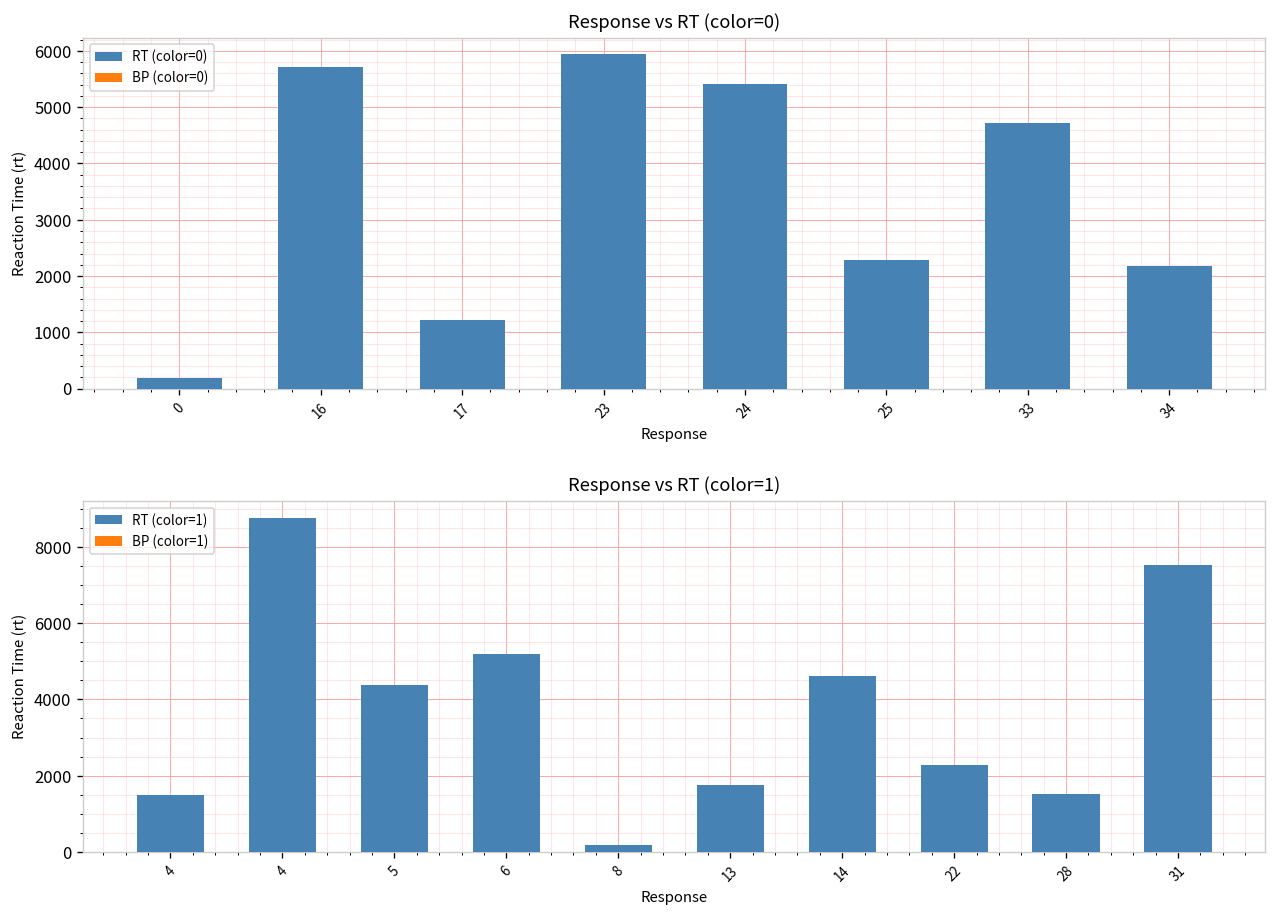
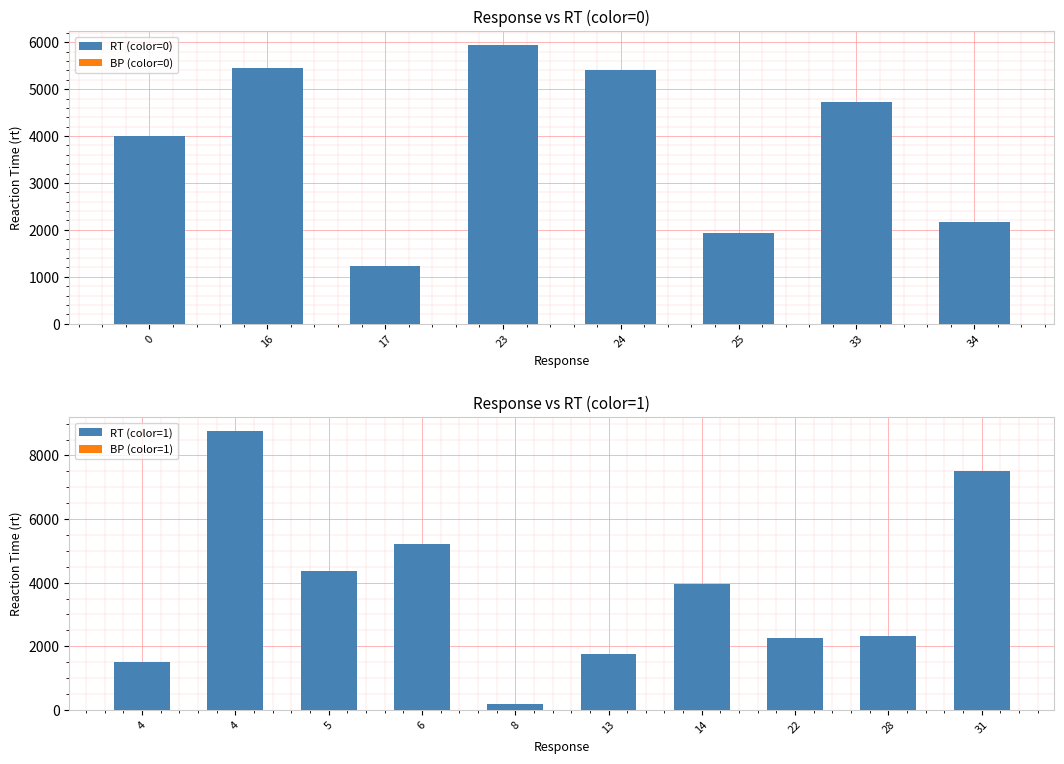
Response vs RT (color=0), RT (color=0), 0: 200 -> 4000
Response vs RT (color=0), RT (color=0), 16: 5700 -> 5500
Response vs RT (color=0), RT (color=0), 25: 2300 -> 1900
Response vs RT (color=1), RT (color=1), 14: 4600 -> 4000
Response vs RT (color=1), RT (color=1), 28: 1500 -> 2300
